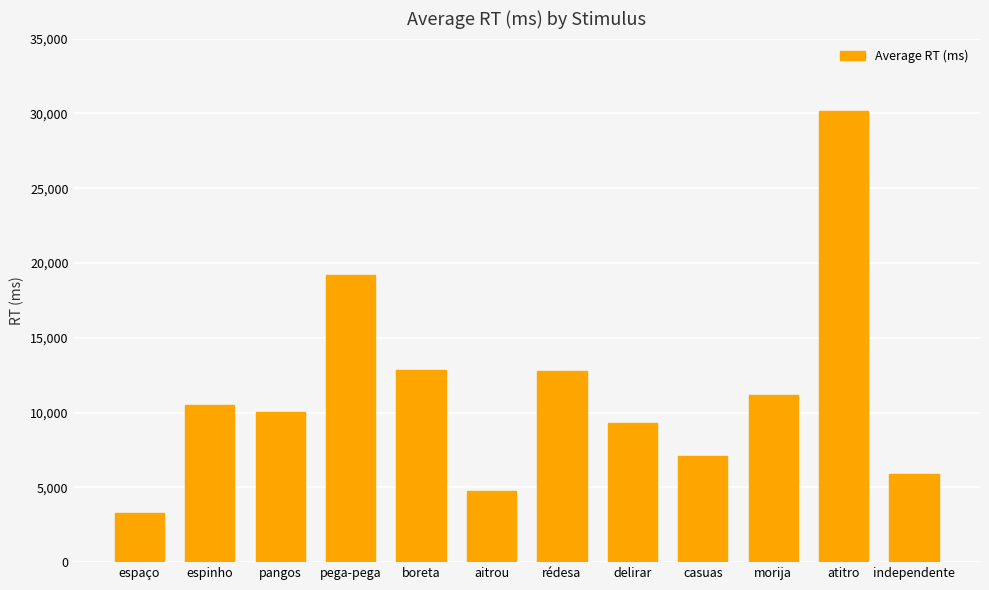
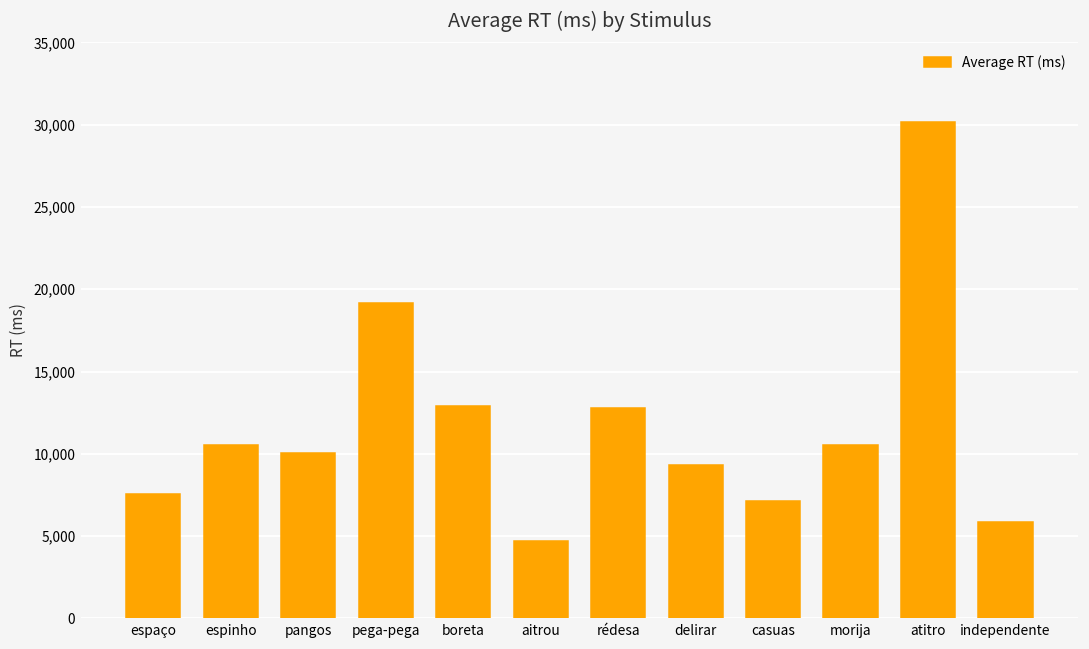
espaço: 3,300 -> 7,500
morija: 11,100 -> 10,600
